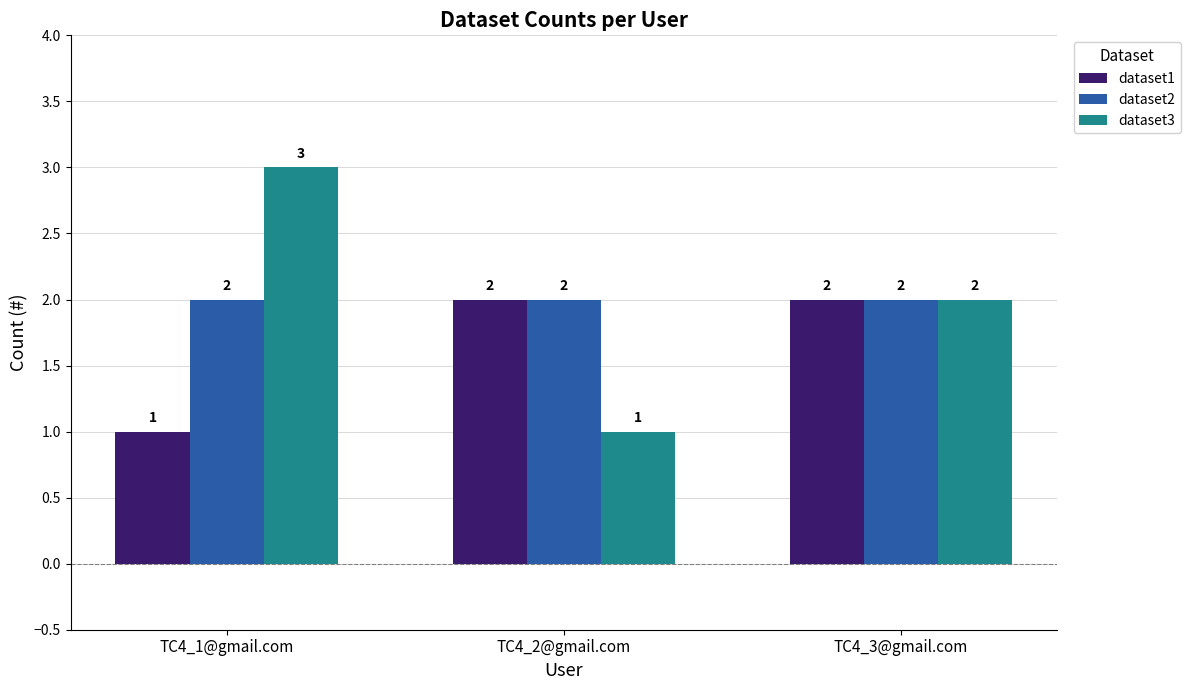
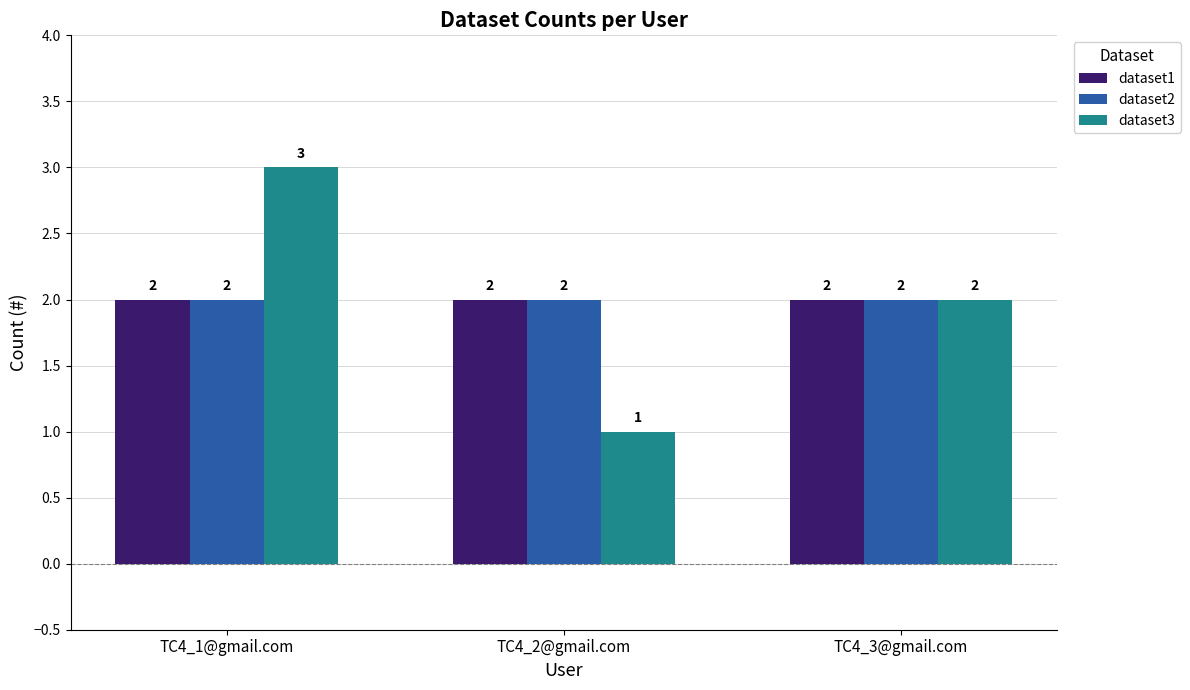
dataset1, TC4_1@gmail.com: 1 -> 2
